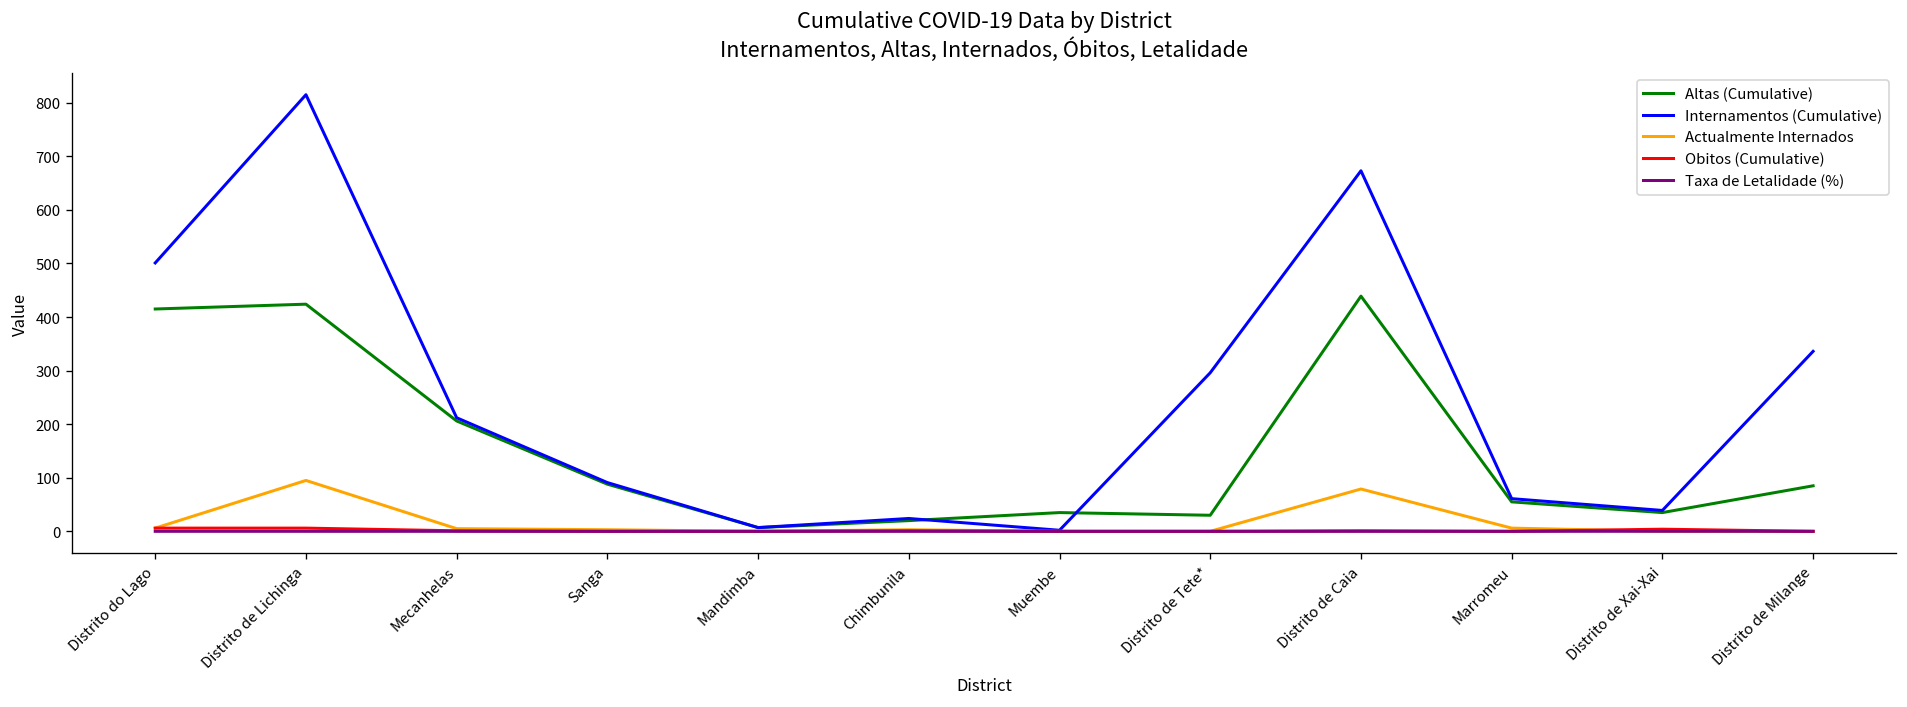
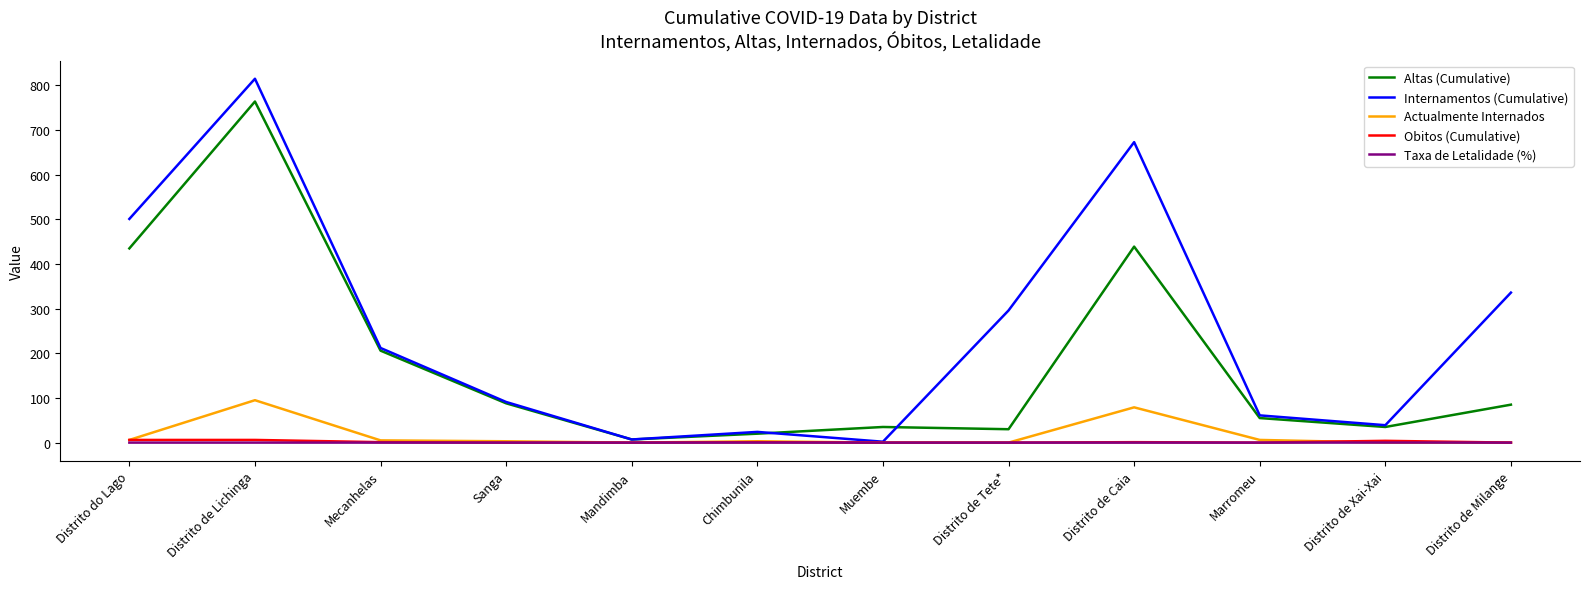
Altas (Cumulative), Distrito do Lago: 420 -> 440
Altas (Cumulative), Distrito de Lichinga: 420 -> 760
